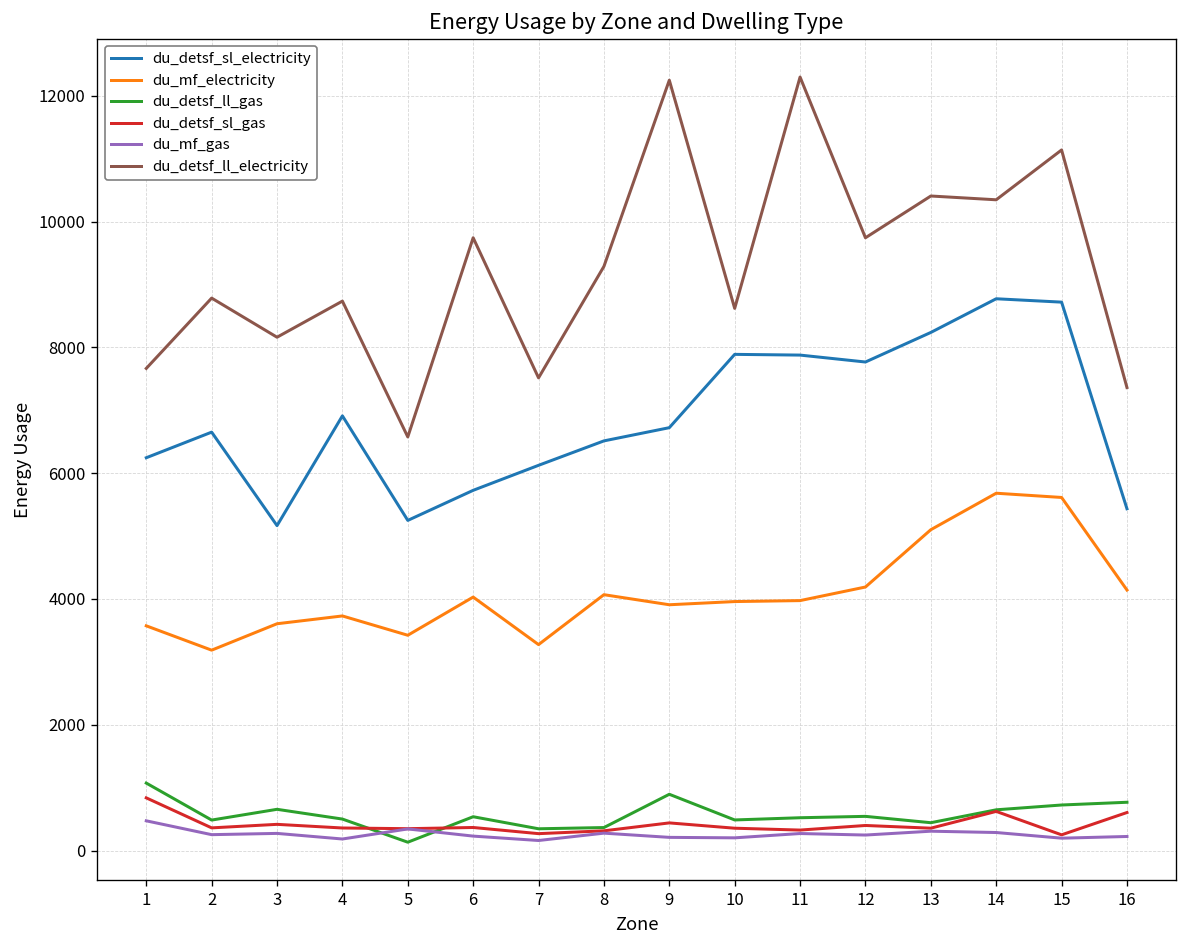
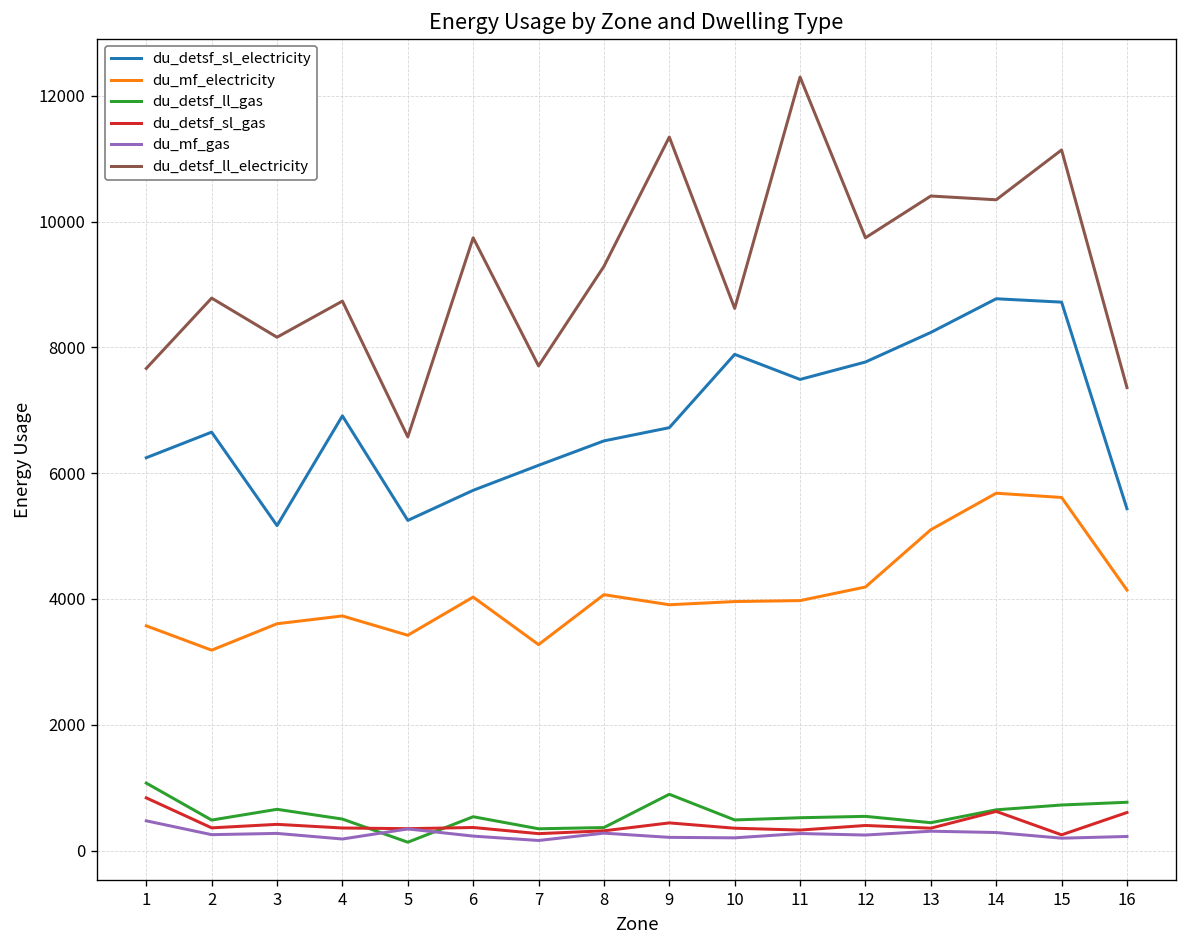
du_detsf_ll_electricity, 7: 7500 -> 7700
du_detsf_ll_electricity, 9: 12200 -> 11300
du_detsf_sl_electricity, 11: 7900 -> 7500
